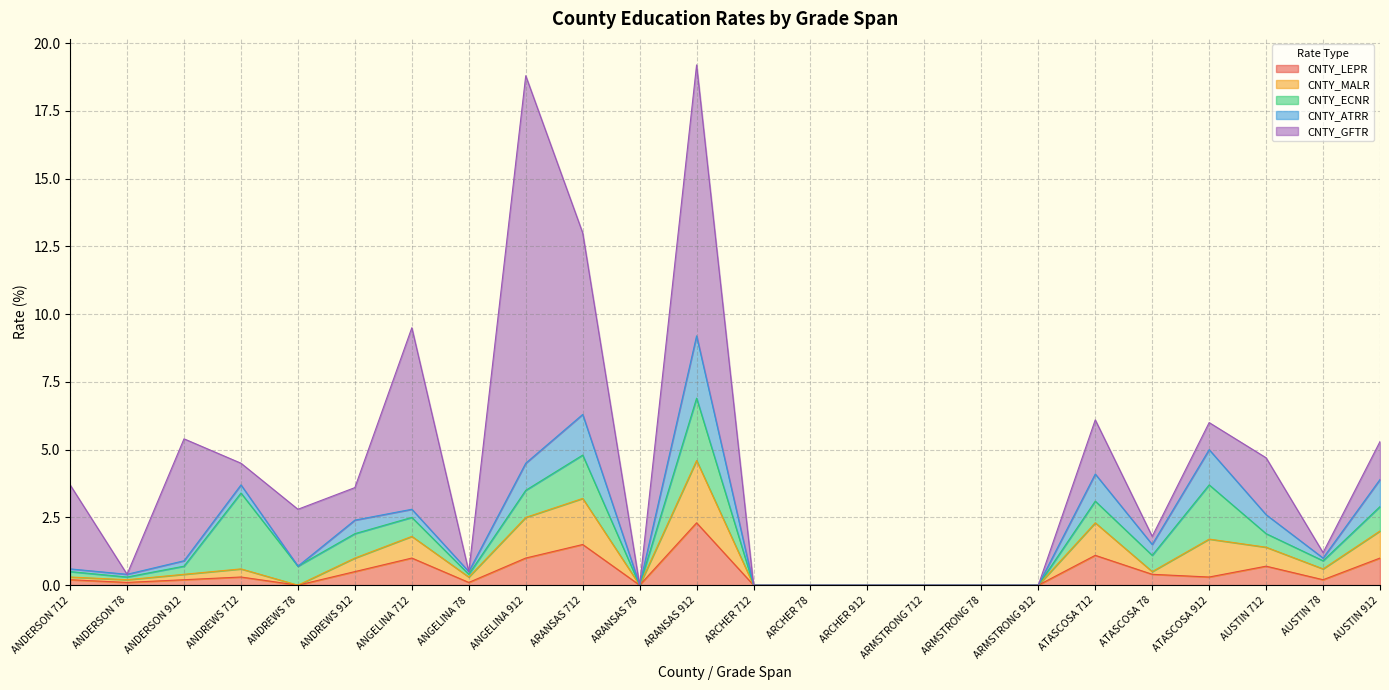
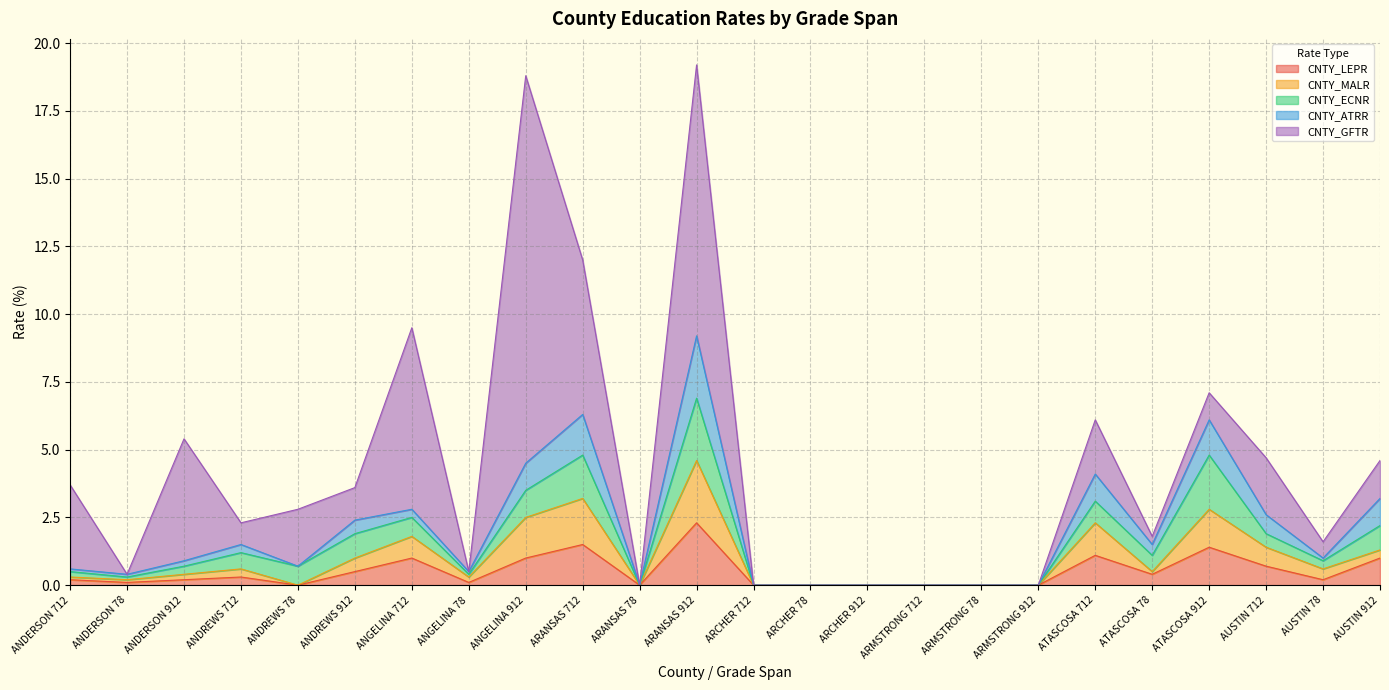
CNTY_ECNR, ANDREWS 712: 2.8 -> 0.6
CNTY_GFTR, ARANSAS 712: 6.7 -> 5.7
CNTY_LEPR, ATASCOSA 912: 0.3 -> 1.4
CNTY_GFTR, AUSTIN 78: 0.2 -> 0.6
CNTY_MALR, AUSTIN 912: 1.0 -> 0.3
